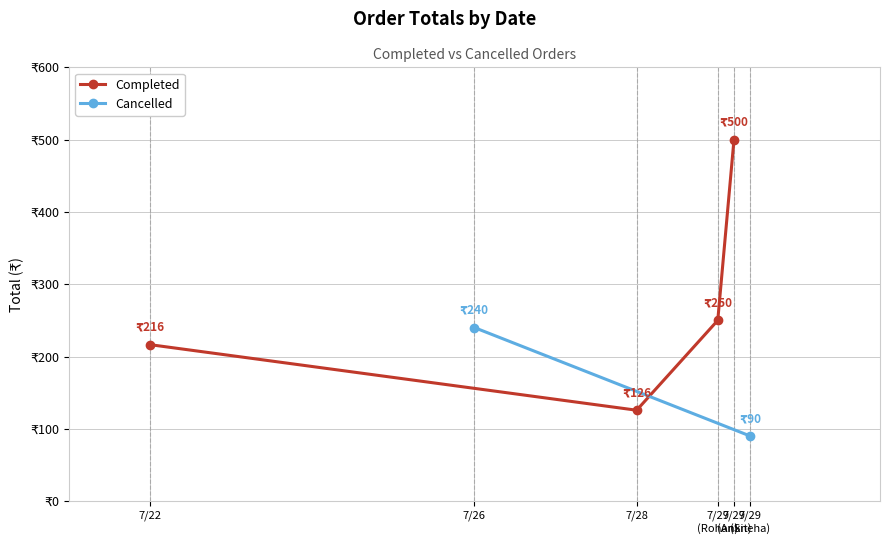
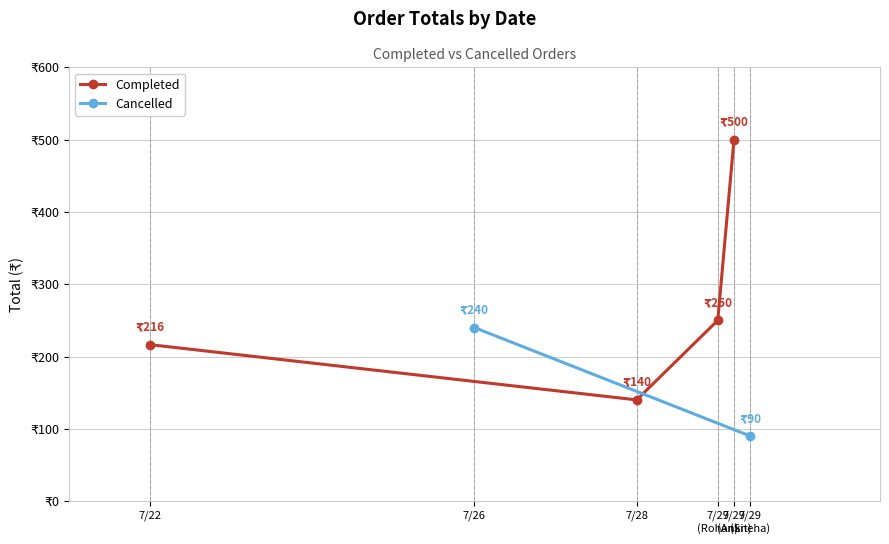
Completed, 7/28: 126 -> 140
